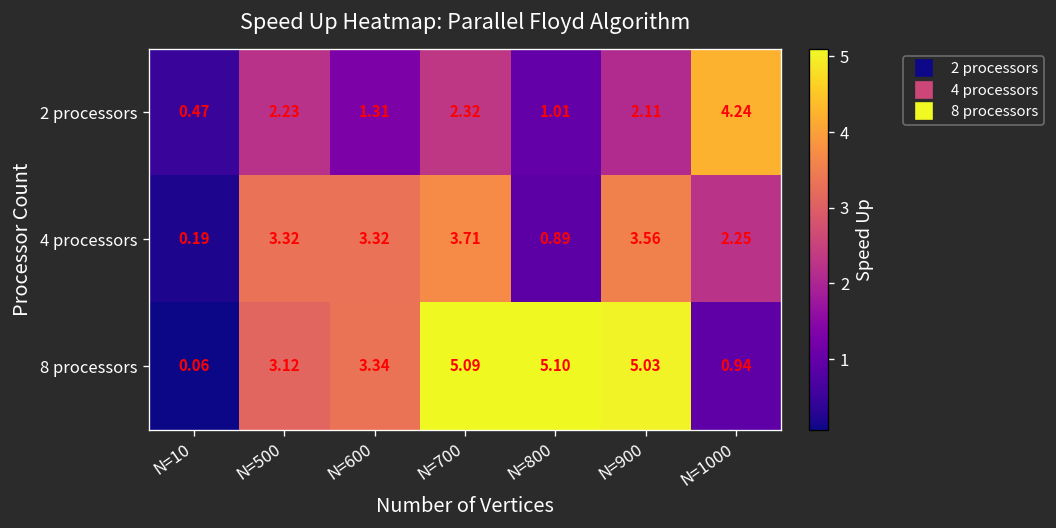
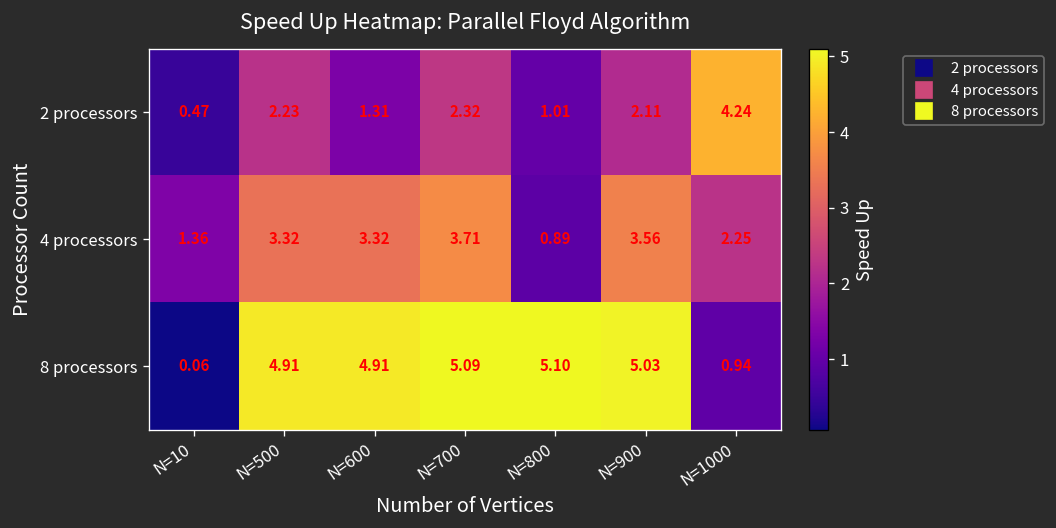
4 processors, N=10: 0.19 -> 1.36
8 processors, N=500: 3.12 -> 4.91
8 processors, N=600: 3.34 -> 4.91
